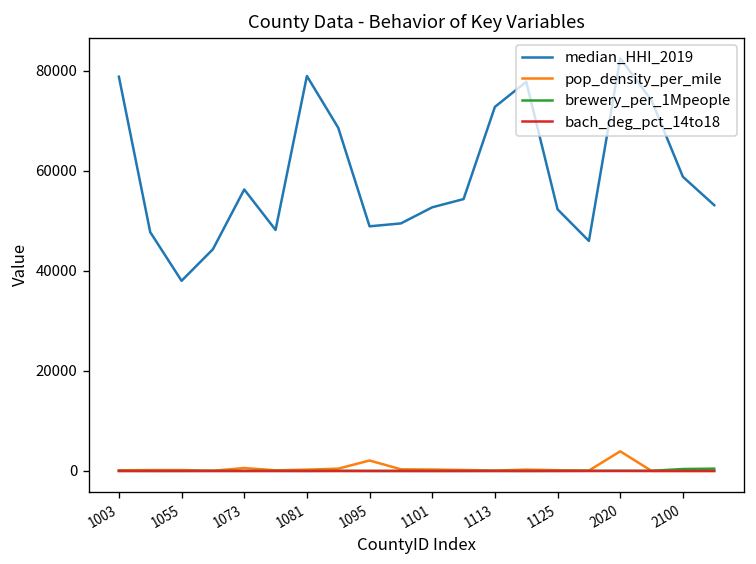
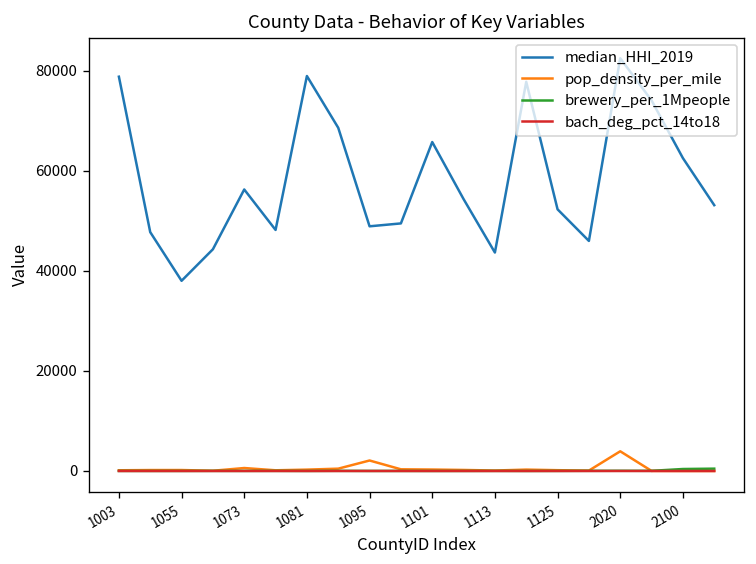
median_HHI_2019, 1101: 53000 -> 66000
median_HHI_2019, 1113: 73000 -> 44000
median_HHI_2019, 2100: 59000 -> 63000
